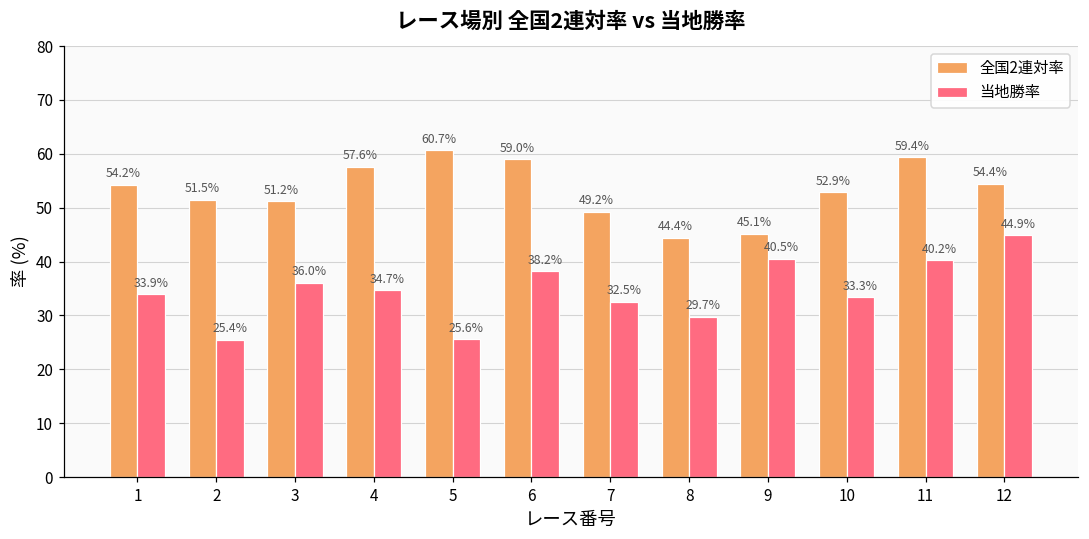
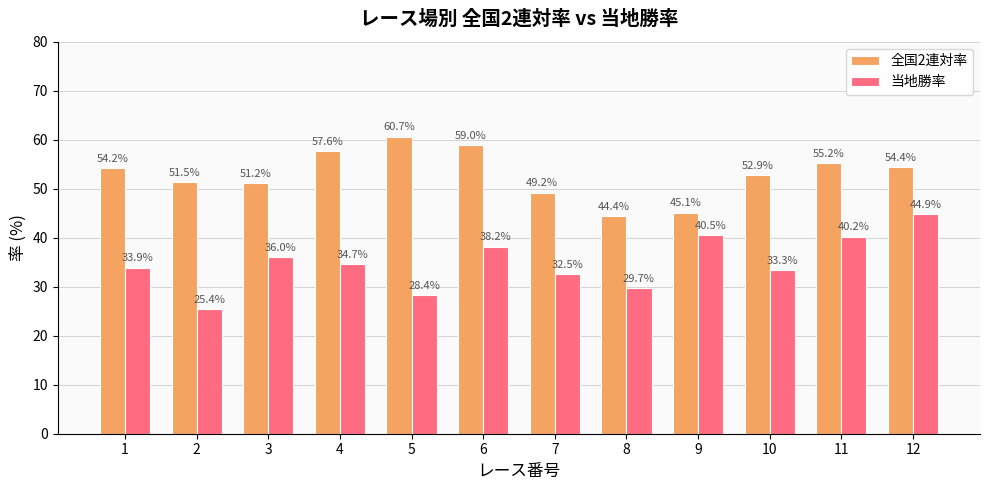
当地勝率, 5: 25.6% -> 28.4%
全国2連対率, 11: 59.4% -> 55.2%
